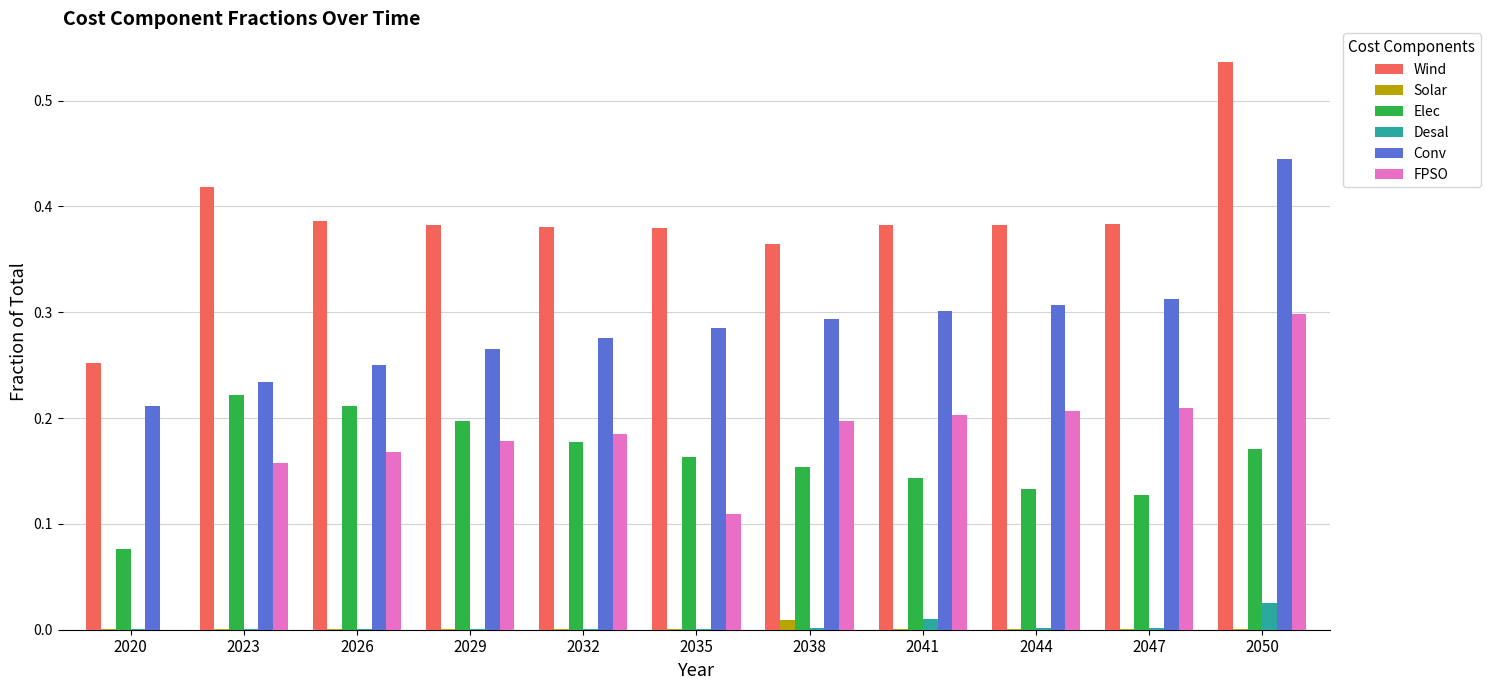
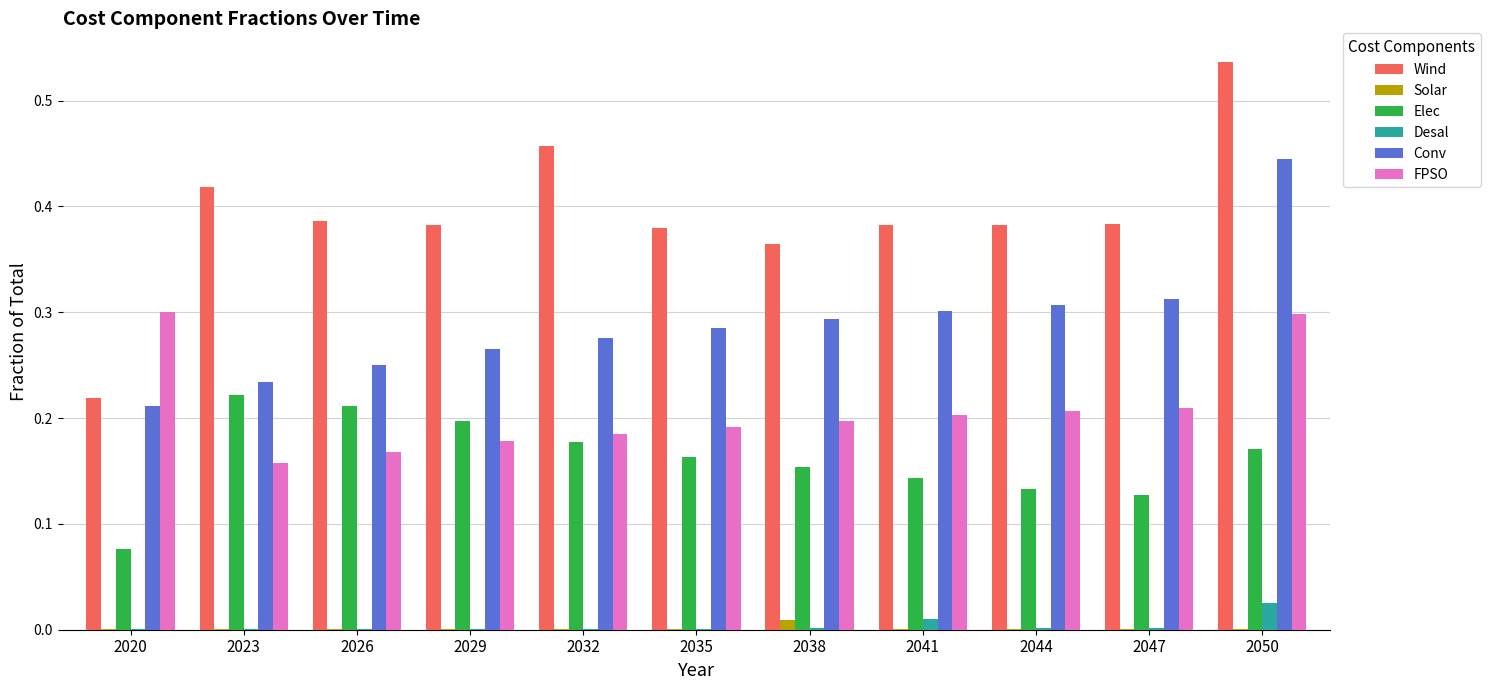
Wind, 2020: 0.252 -> 0.219
FPSO, 2020: 0.0 -> 0.3
Wind, 2032: 0.380 -> 0.457
FPSO, 2035: 0.110 -> 0.191
